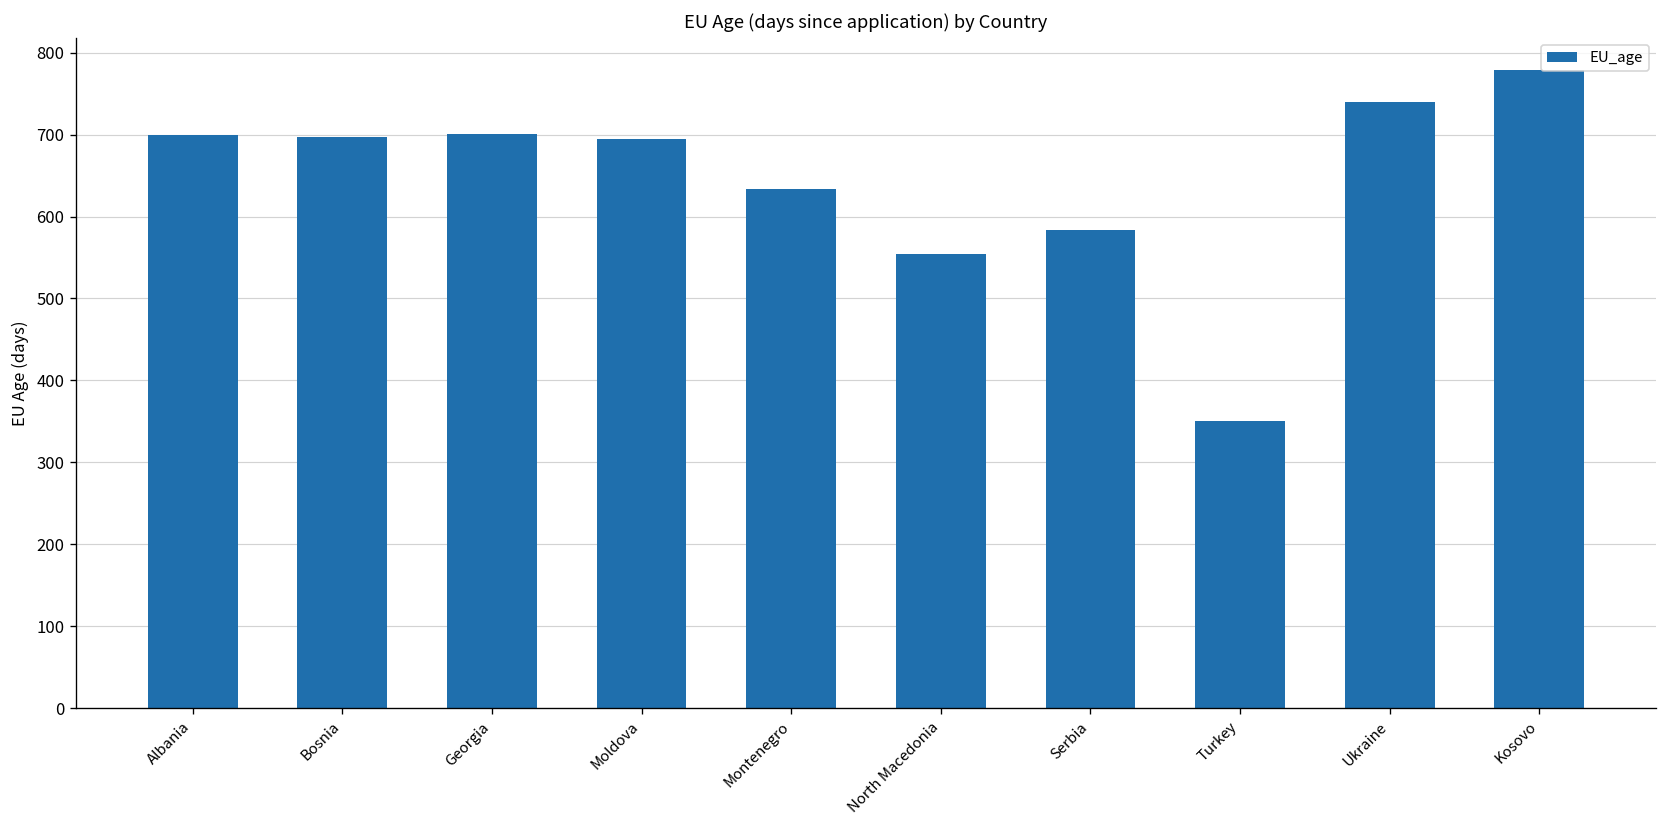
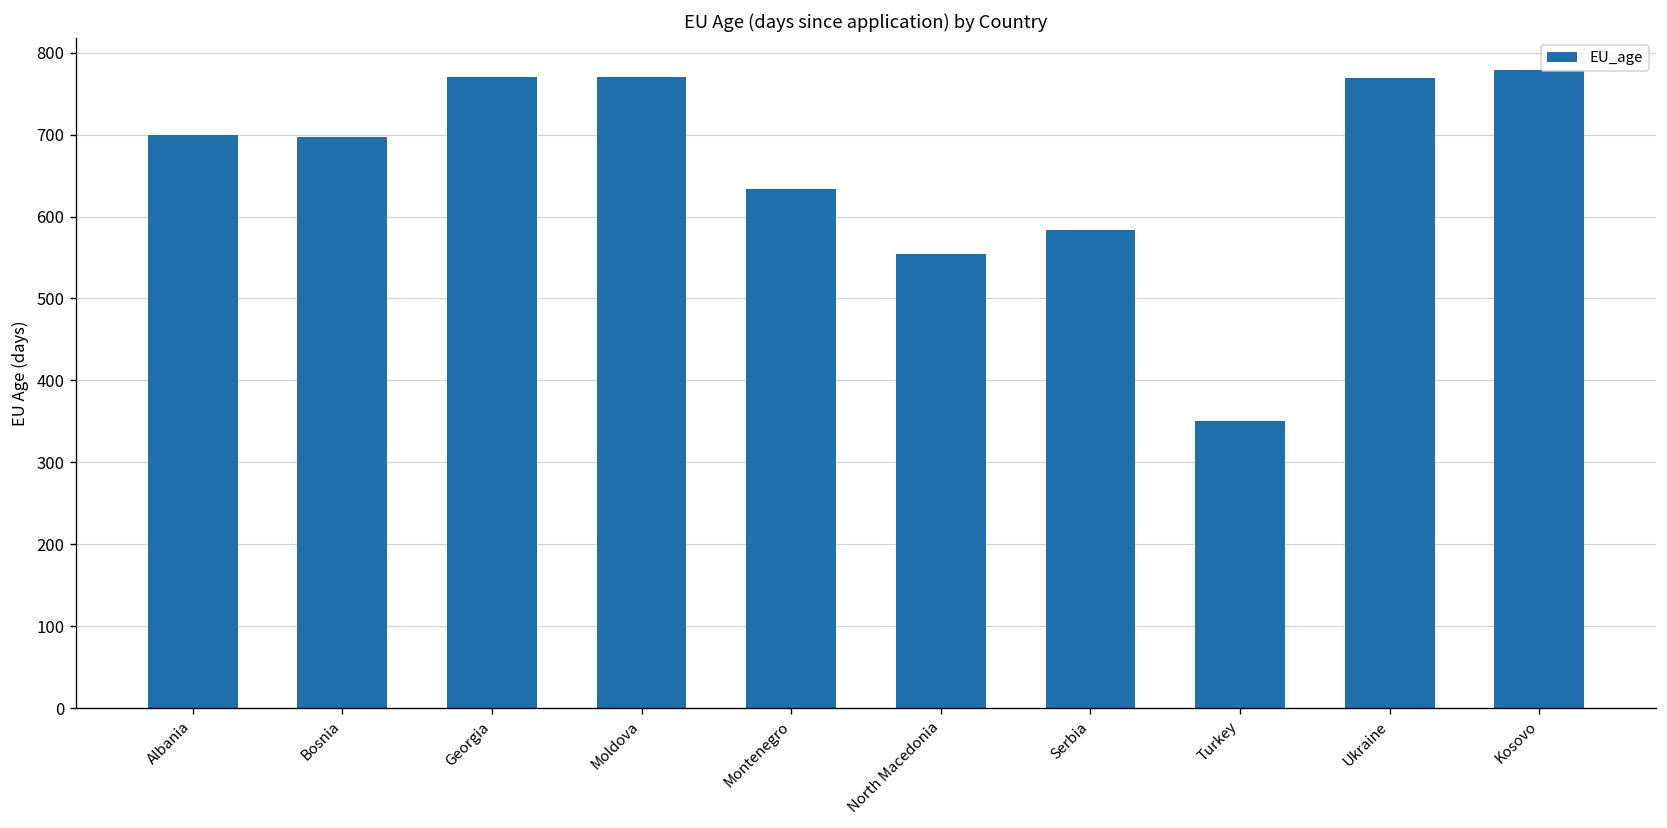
Georgia: 700 -> 770
Moldova: 700 -> 770
Ukraine: 740 -> 770
